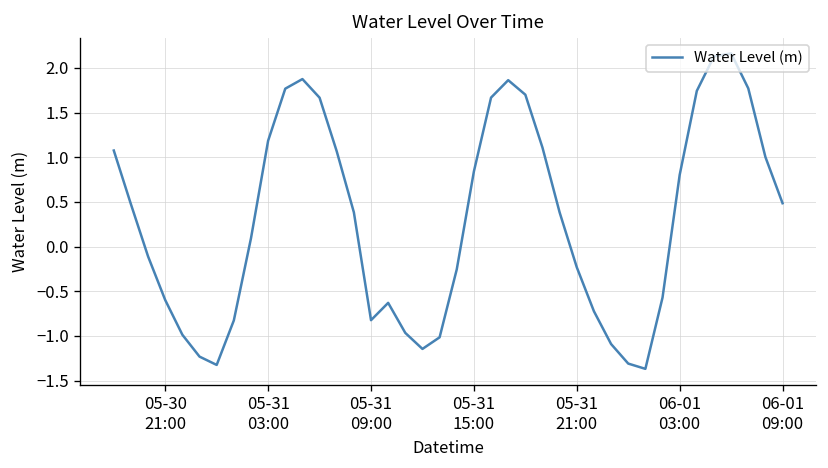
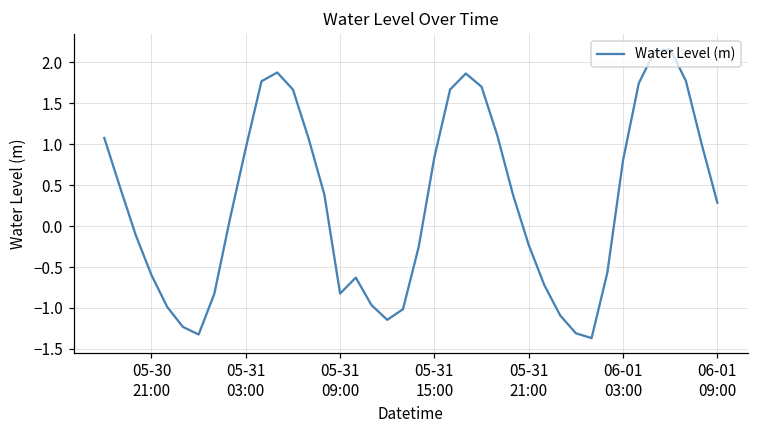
05-31 03:00: 1.2 -> 1.0
06-01 09:00: 0.5 -> 0.3
